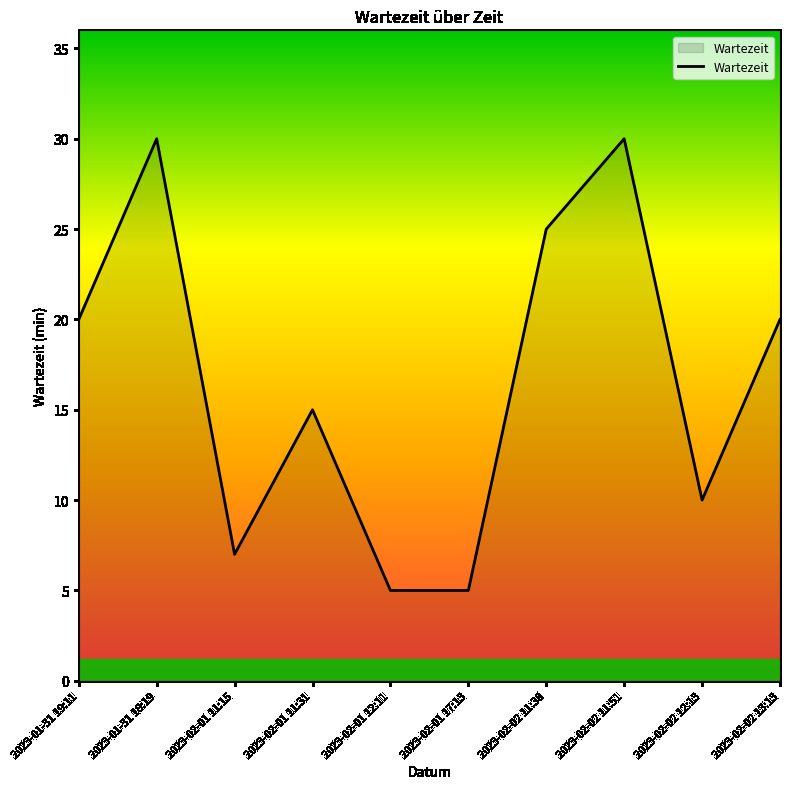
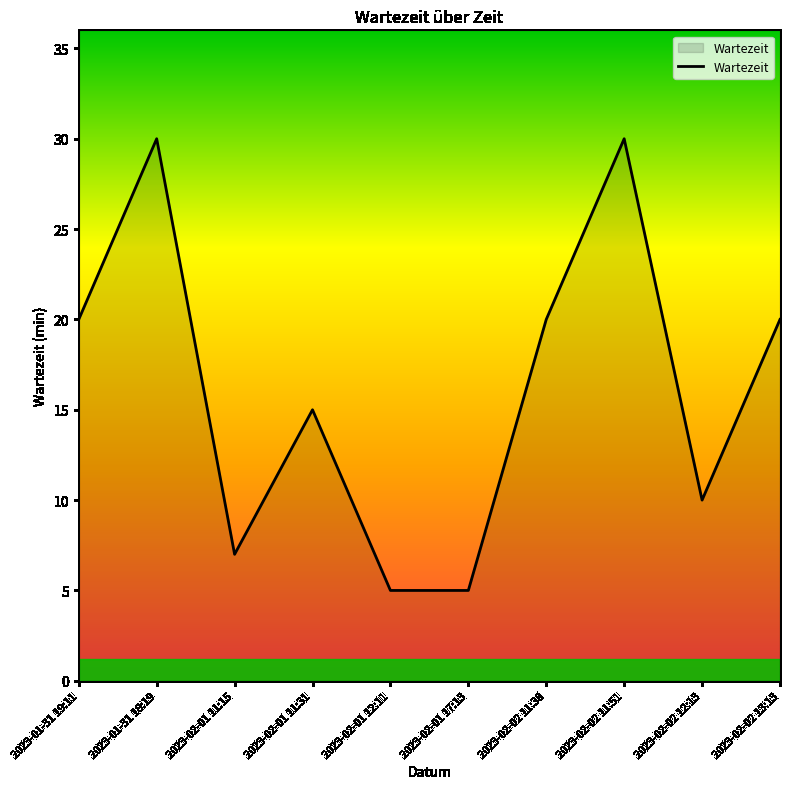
2023-02-02 11:38: 25 -> 20
